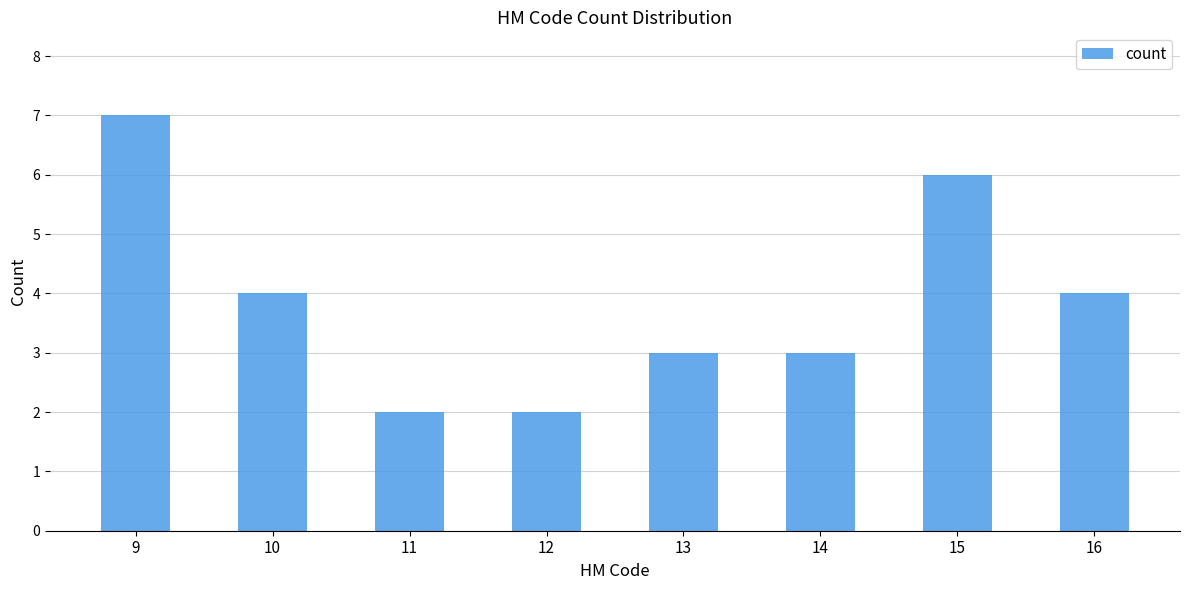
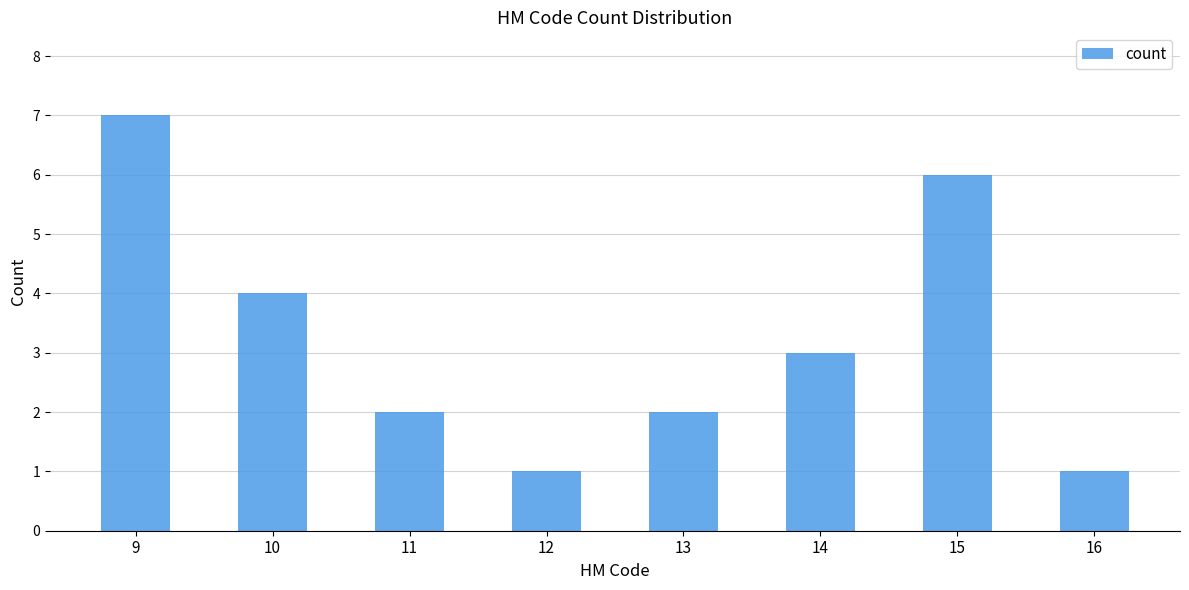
12: 2 -> 1
13: 3 -> 2
16: 4 -> 1
